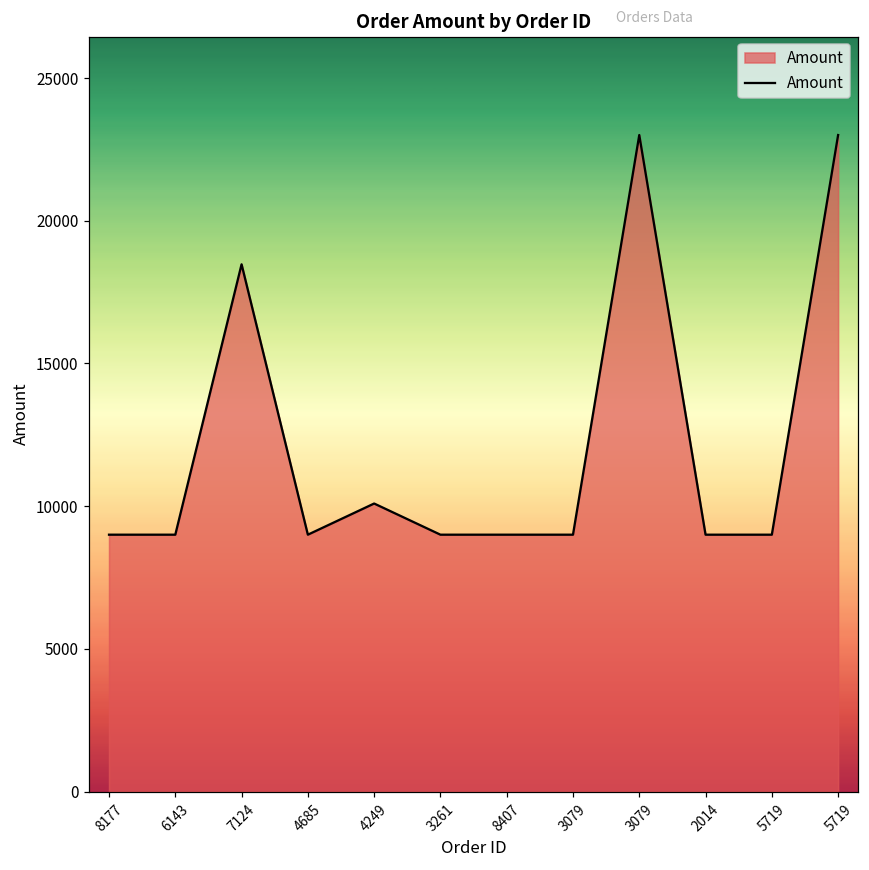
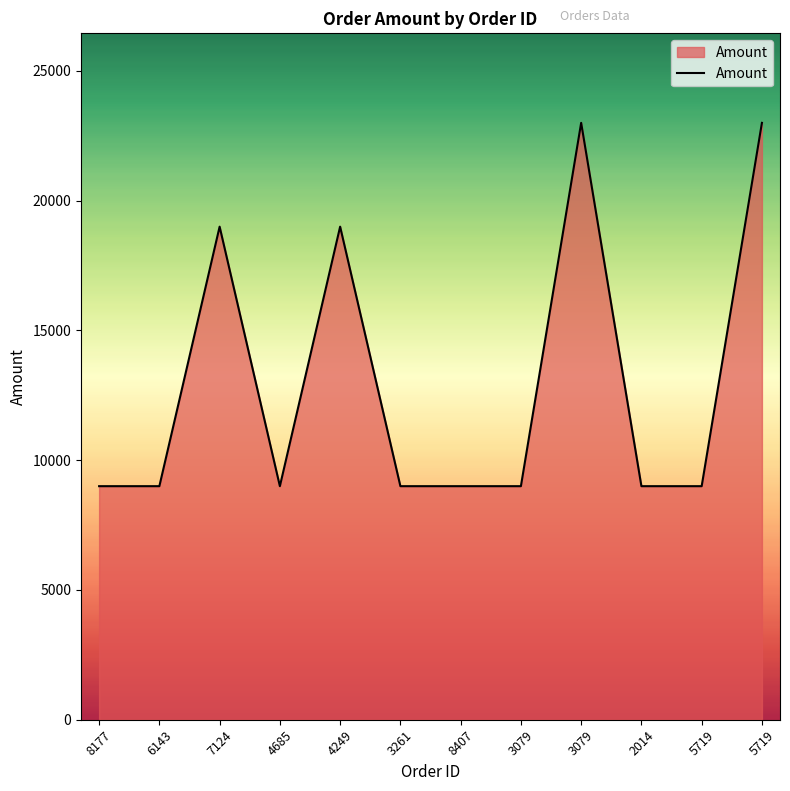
7124: 18500 -> 19000
4249: 10100 -> 19000
